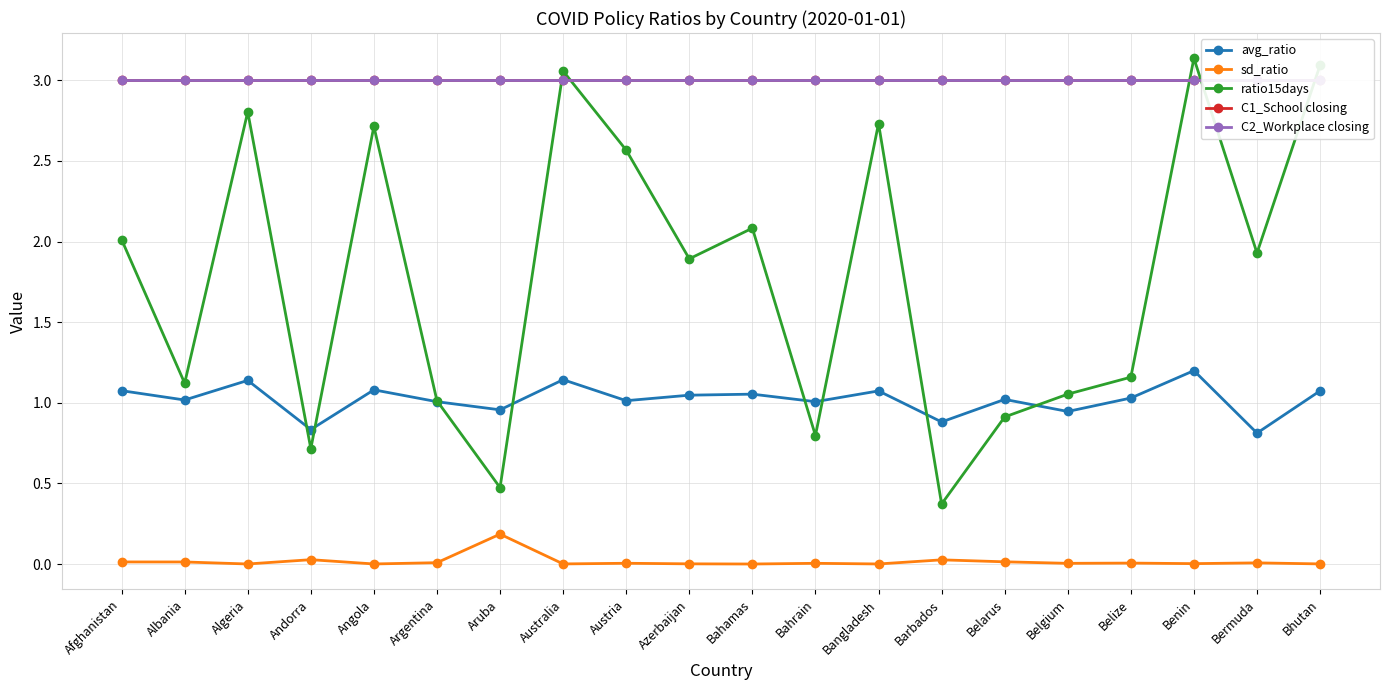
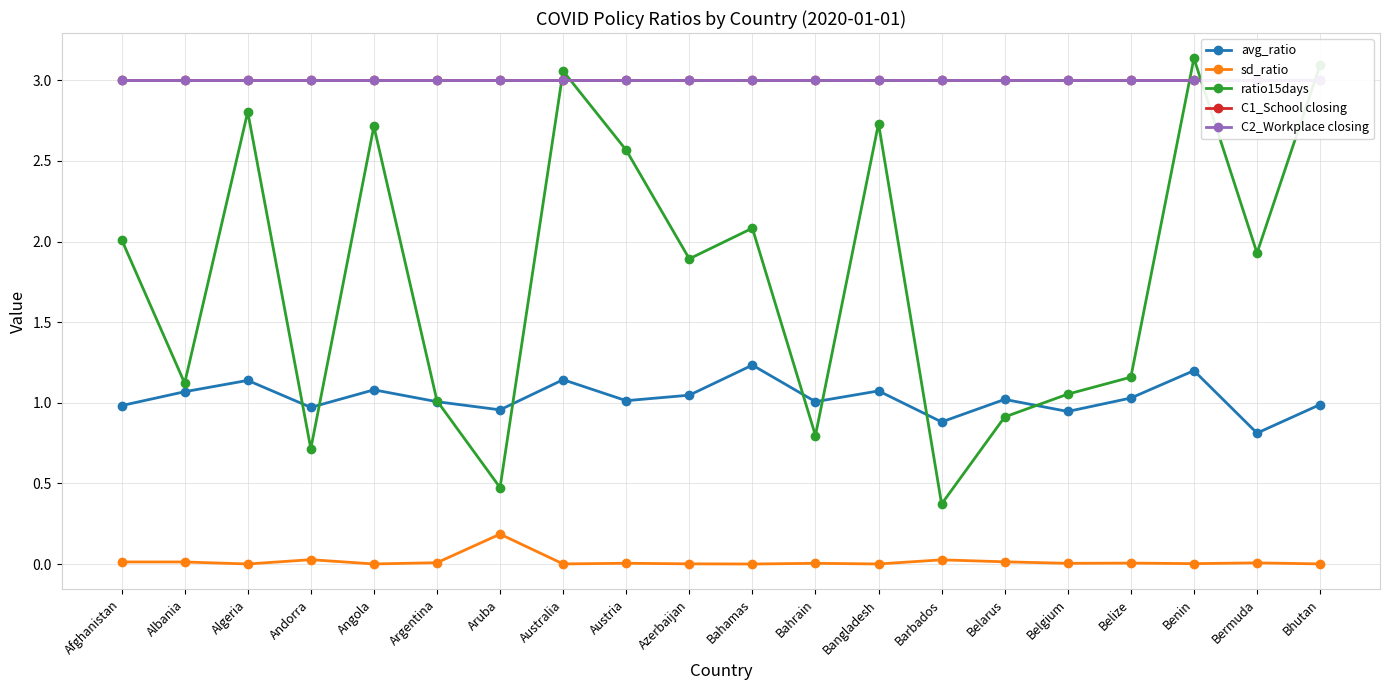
avg_ratio, Afghanistan: 1.08 -> 0.98
avg_ratio, Albania: 1.02 -> 1.07
avg_ratio, Andorra: 0.83 -> 0.97
avg_ratio, Bahamas: 1.05 -> 1.23
avg_ratio, Bhutan: 1.07 -> 0.99
